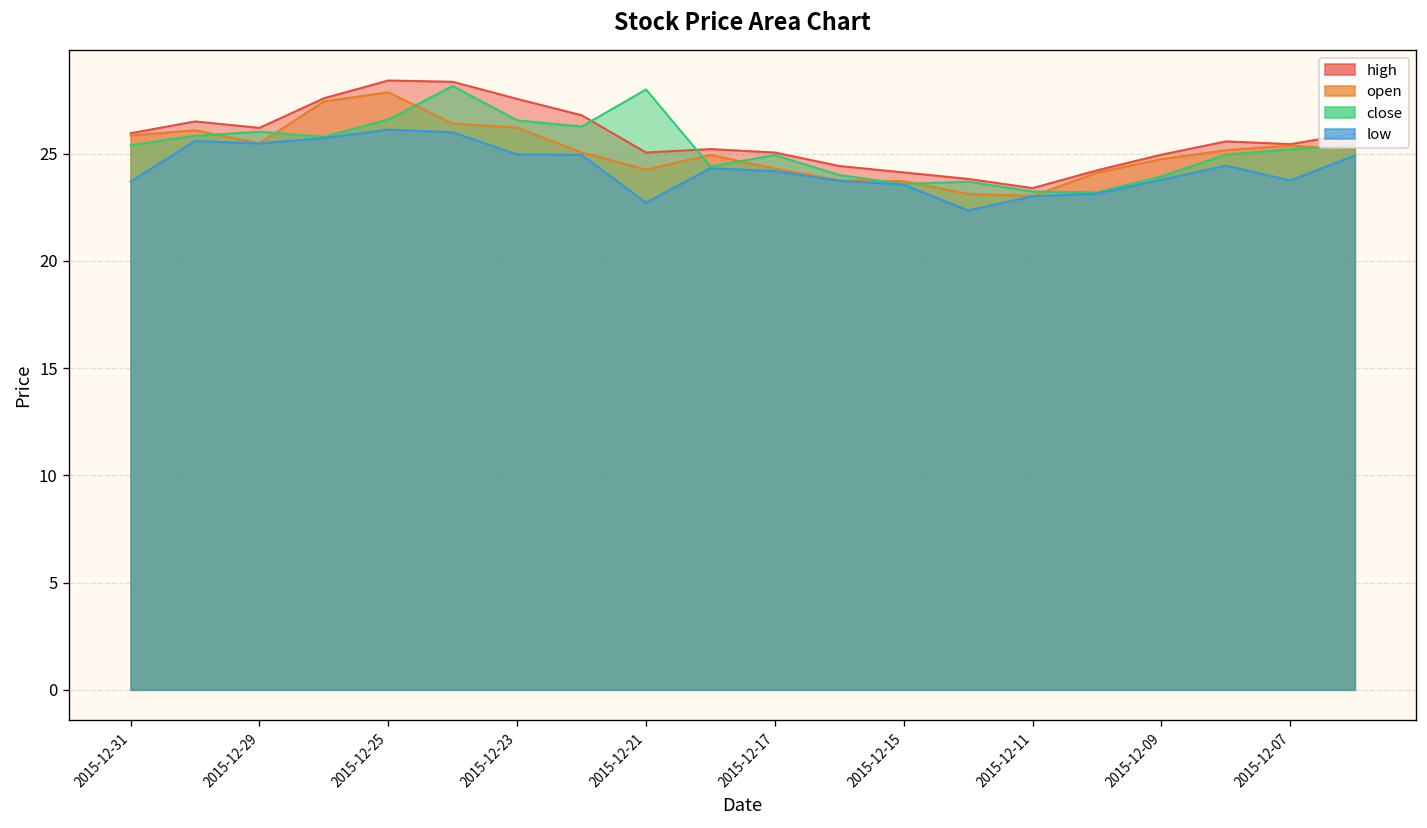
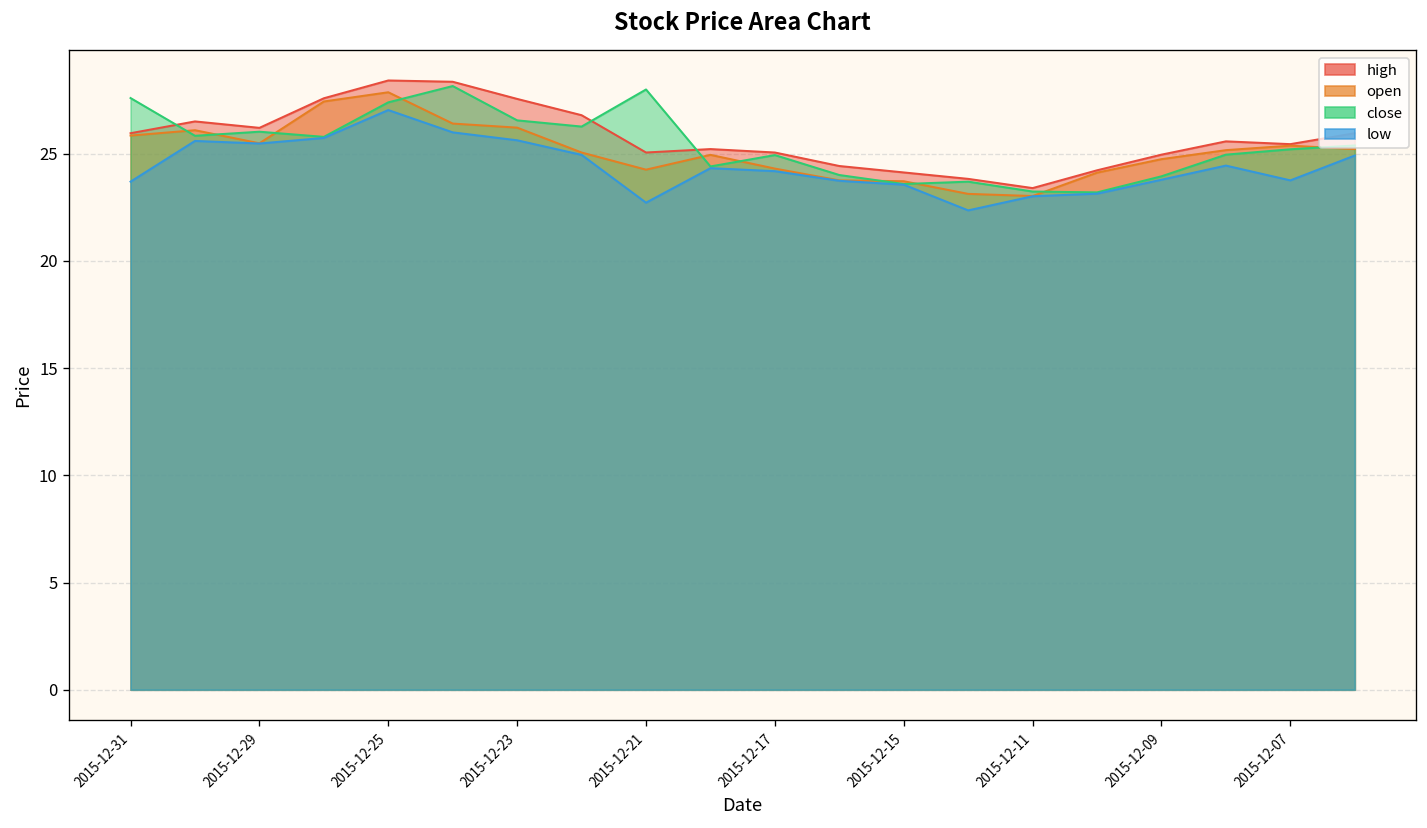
close, 2015-12-31: 25.4 -> 27.6
close, 2015-12-25: 26.6 -> 27.4
low, 2015-12-25: 26.1 -> 27.0
low, 2015-12-23: 25.0 -> 25.6
